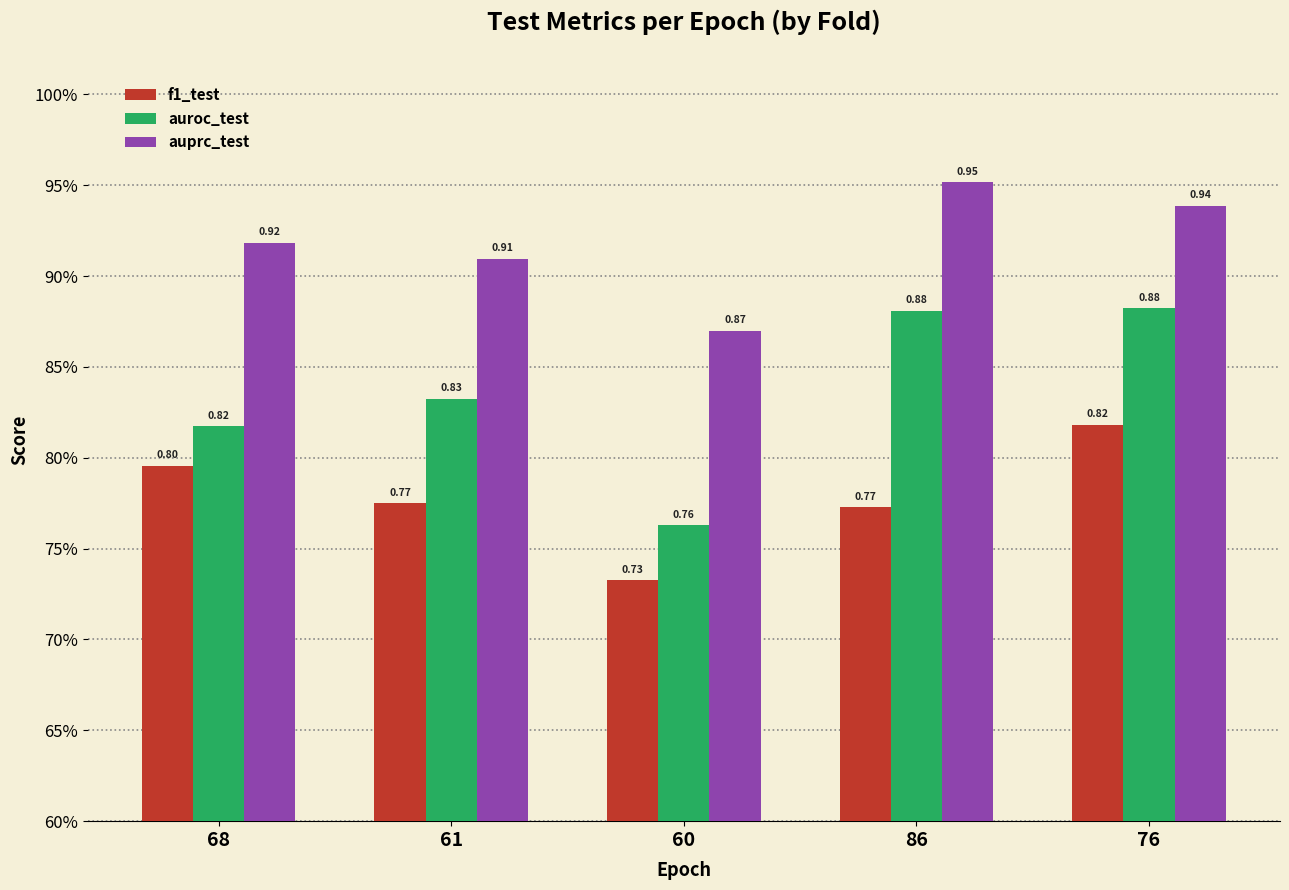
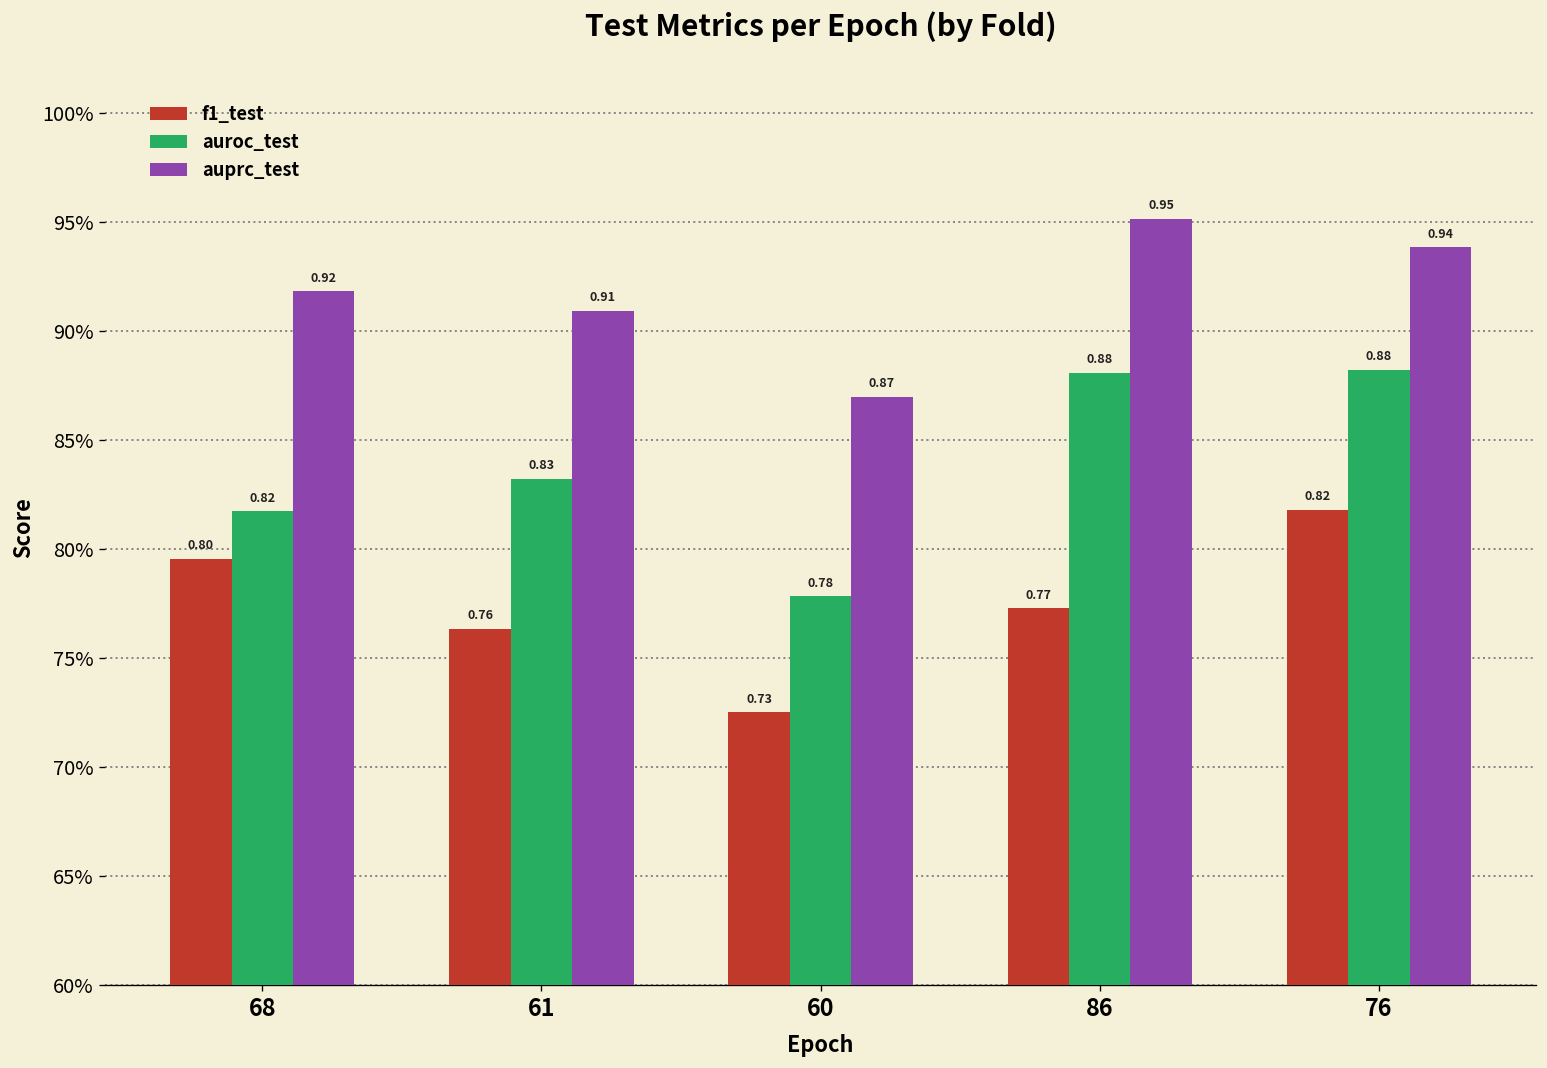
f1_test, 61: 0.77 -> 0.76
f1_test, 60: 73.3% -> 72.5%
auroc_test, 60: 0.76 -> 0.78
